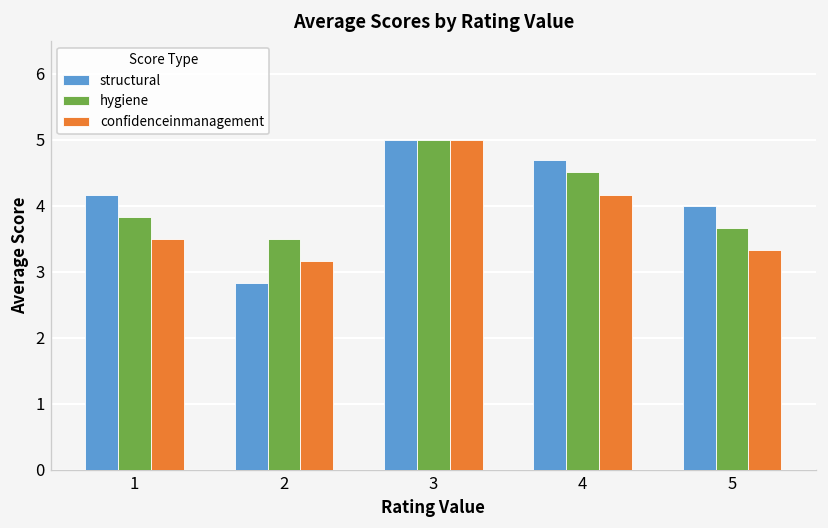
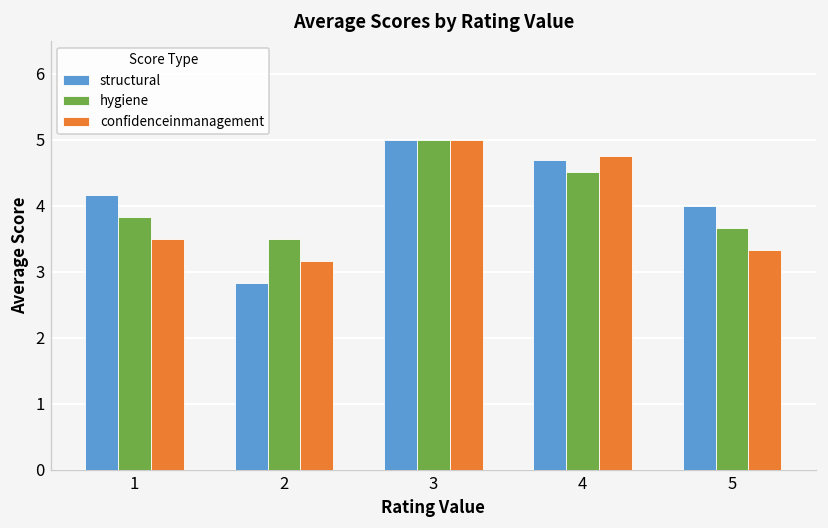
confidenceinmanagement, 4: 4.2 -> 4.8
